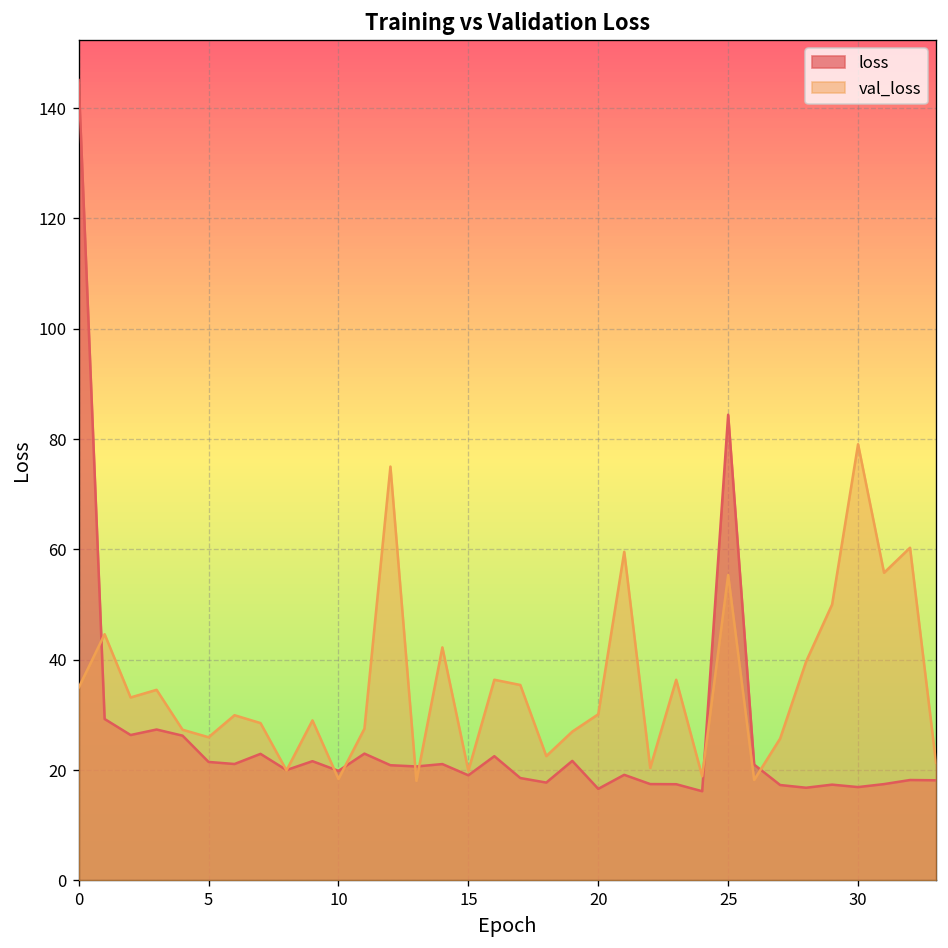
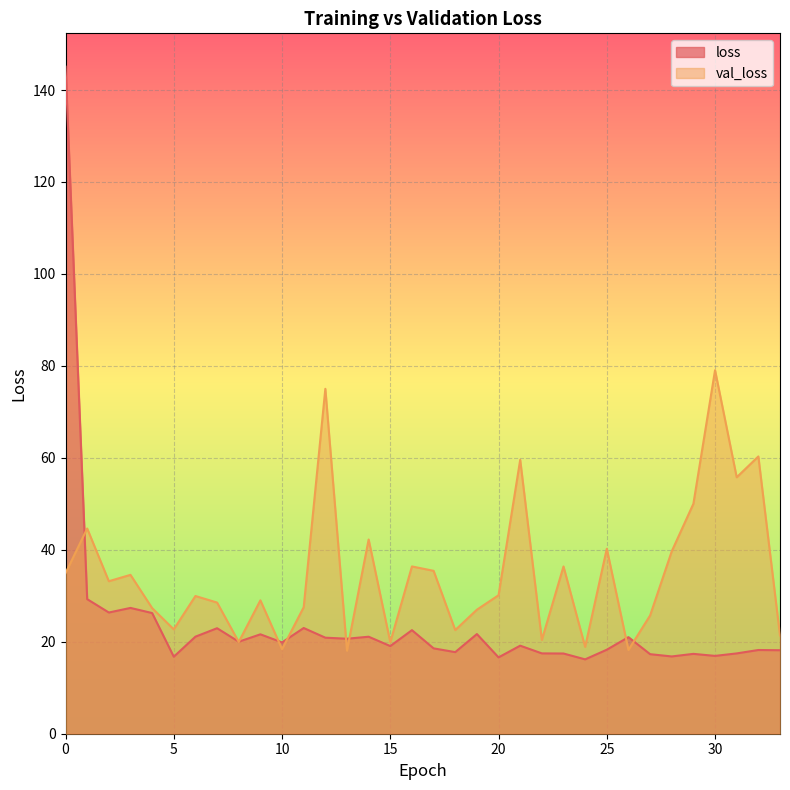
loss, 5: 21 -> 17
val_loss, 5: 26 -> 23
loss, 25: 84 -> 18
val_loss, 25: 55 -> 40
